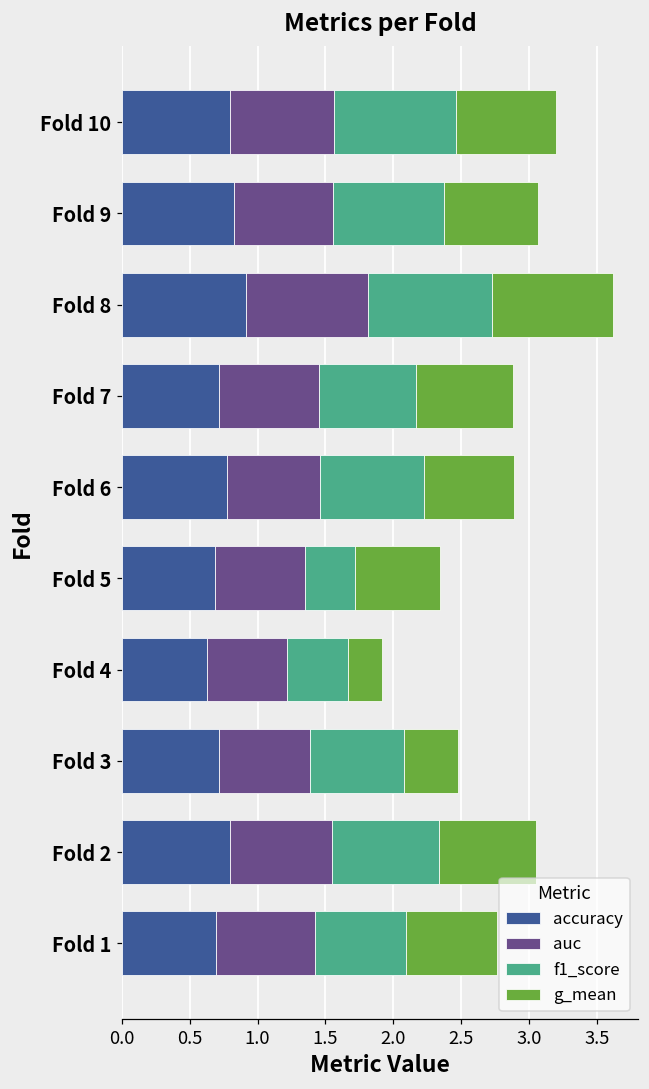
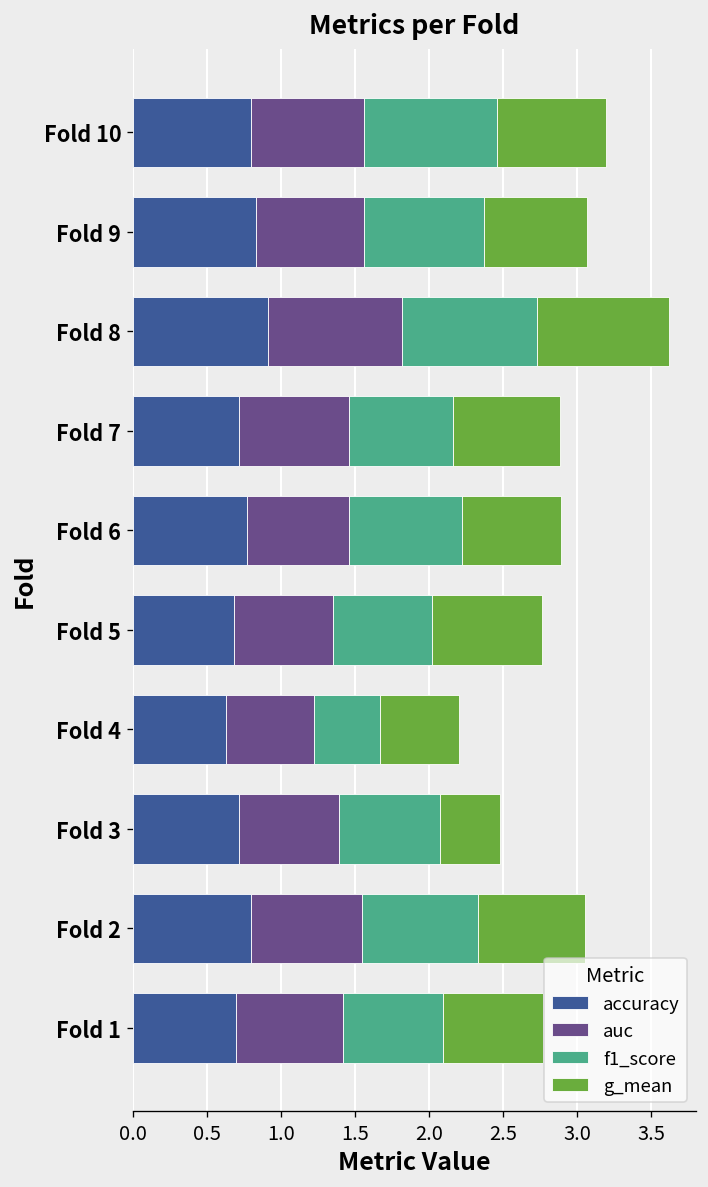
f1_score, Fold 5: 0.36 -> 0.67
g_mean, Fold 5: 0.63 -> 0.75
g_mean, Fold 4: 0.25 -> 0.53
